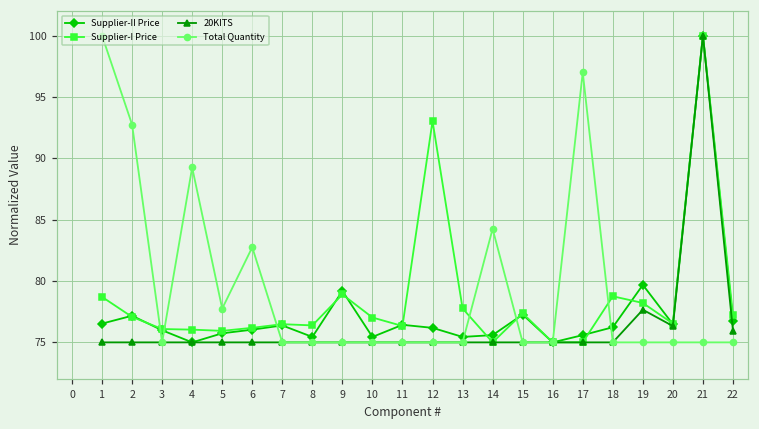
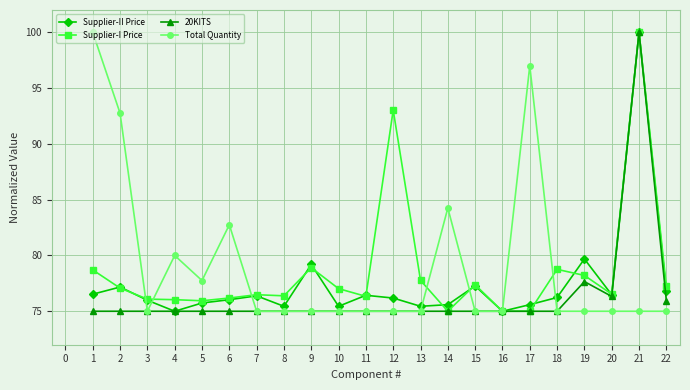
Total Quantity, 4: 89.3 -> 80.0
